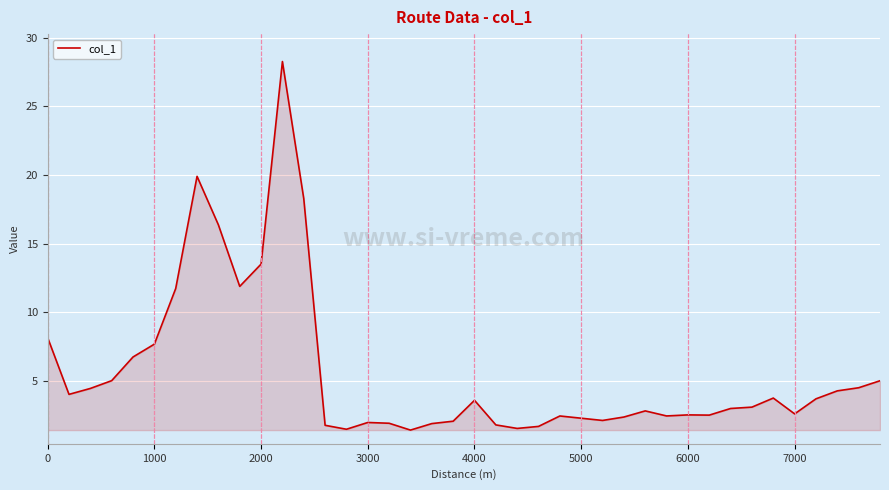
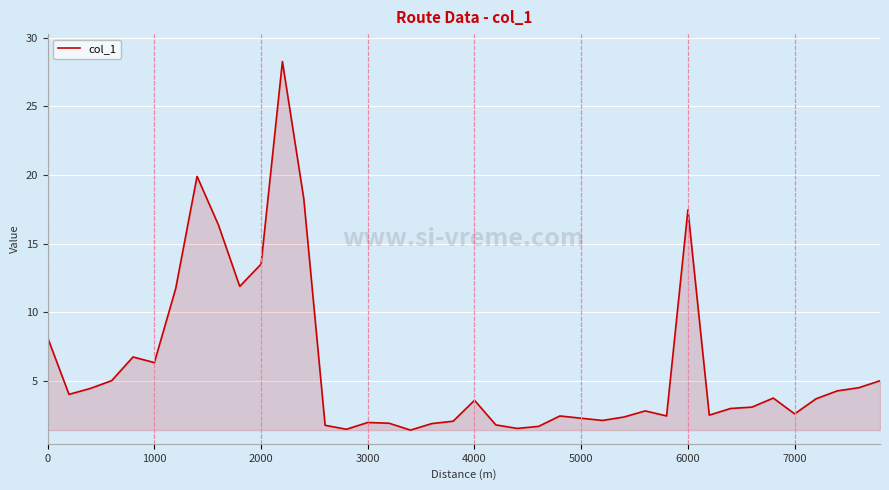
1000: 7.7 -> 6.3
6000: 2.5 -> 17.5
